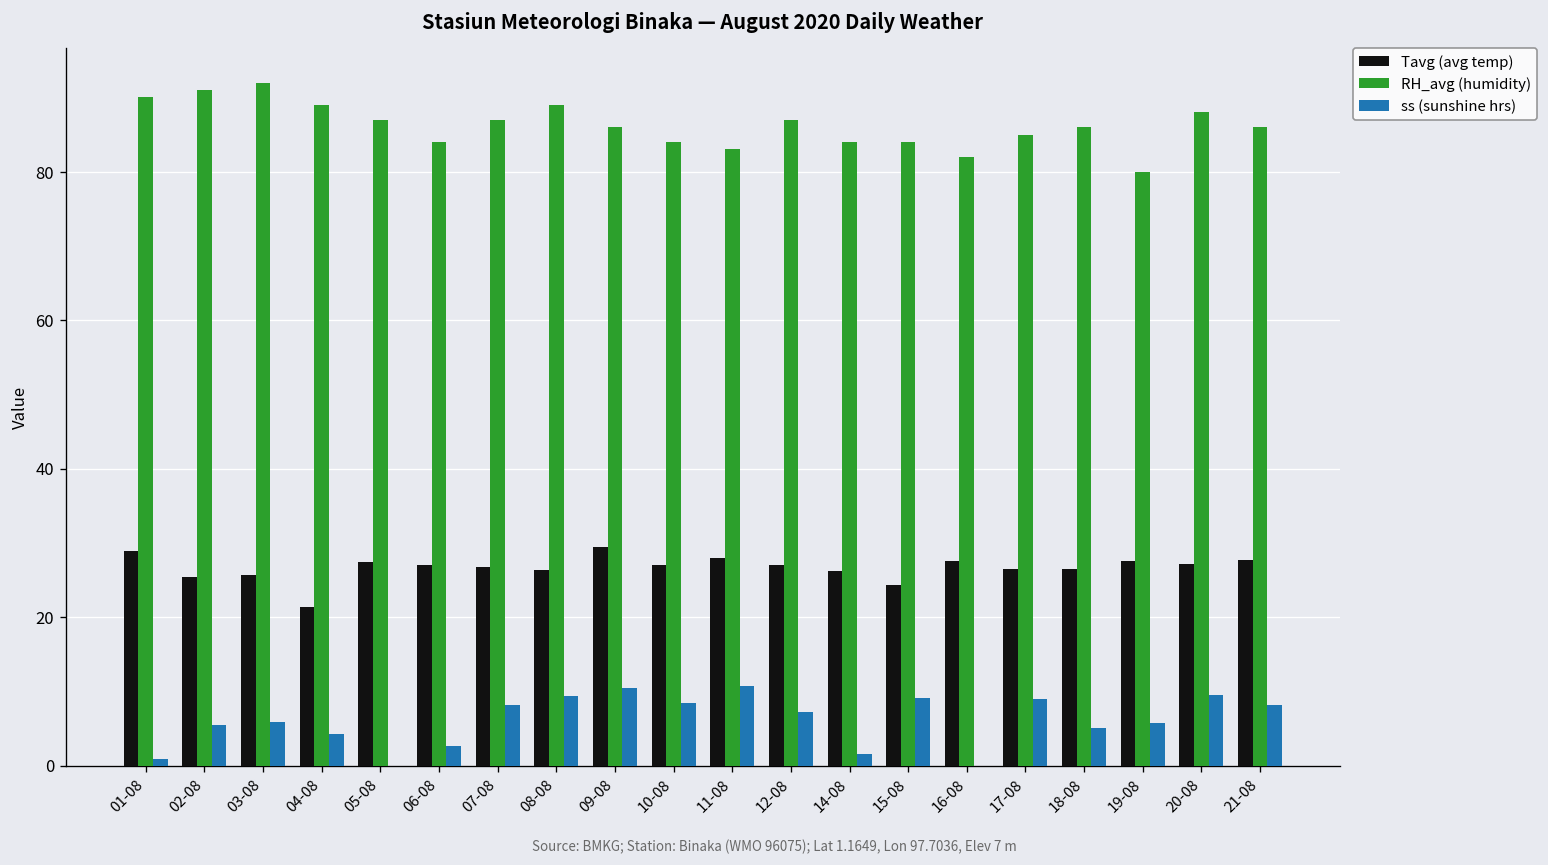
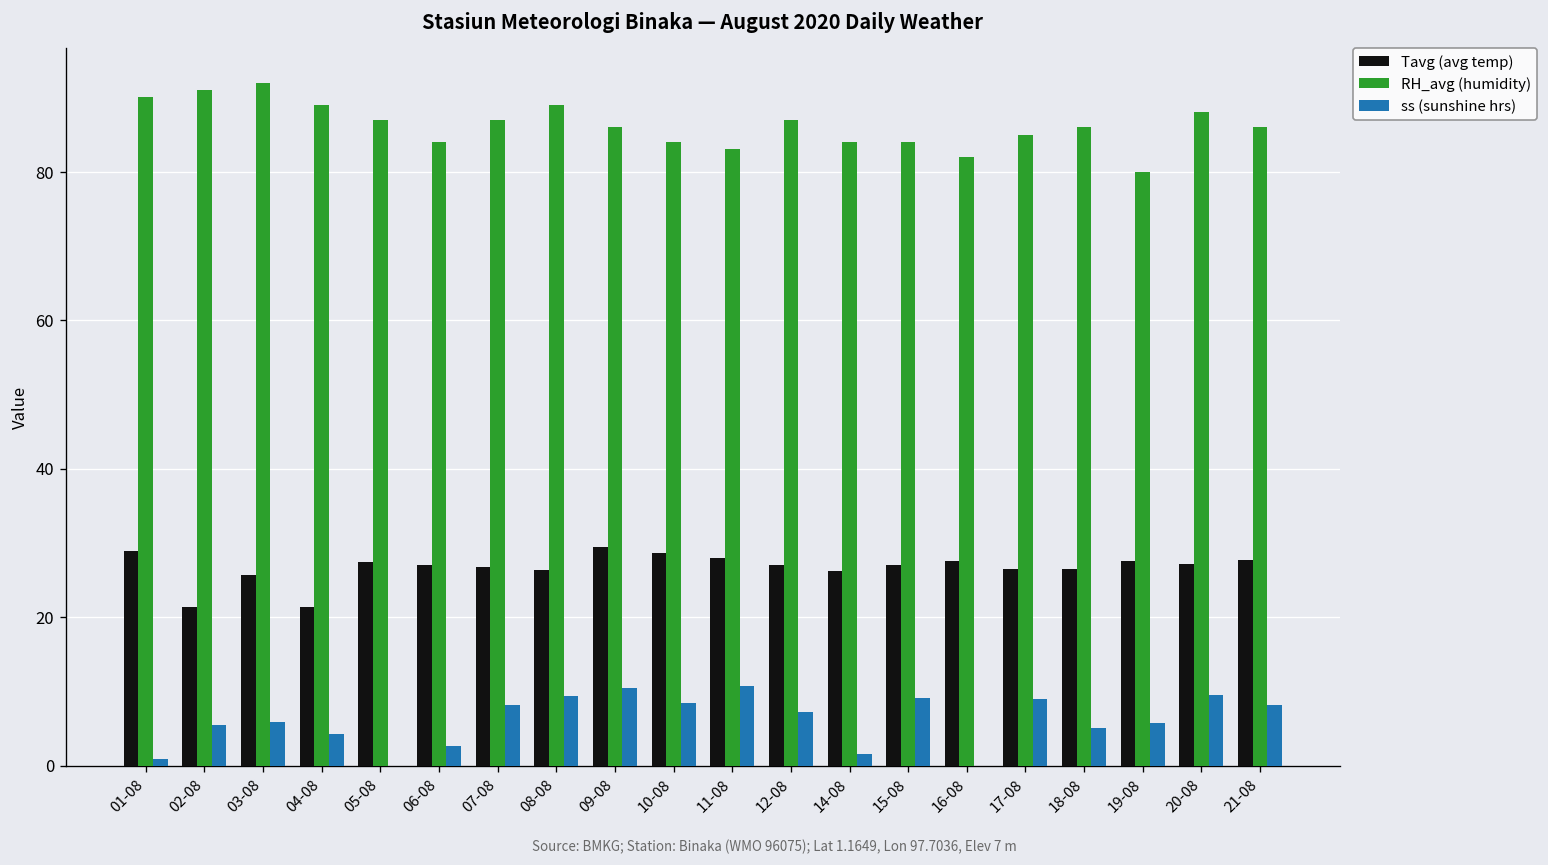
Tavg (avg temp), 02-08: 25 -> 21
Tavg (avg temp), 10-08: 27 -> 29
Tavg (avg temp), 15-08: 24 -> 27
